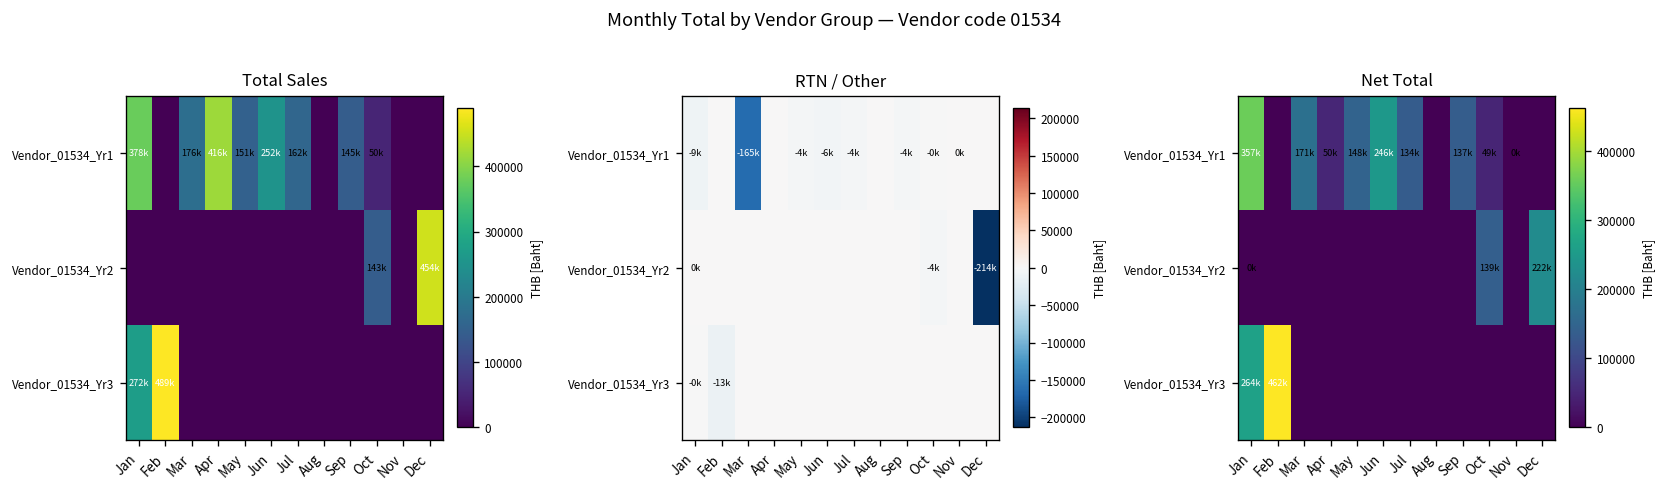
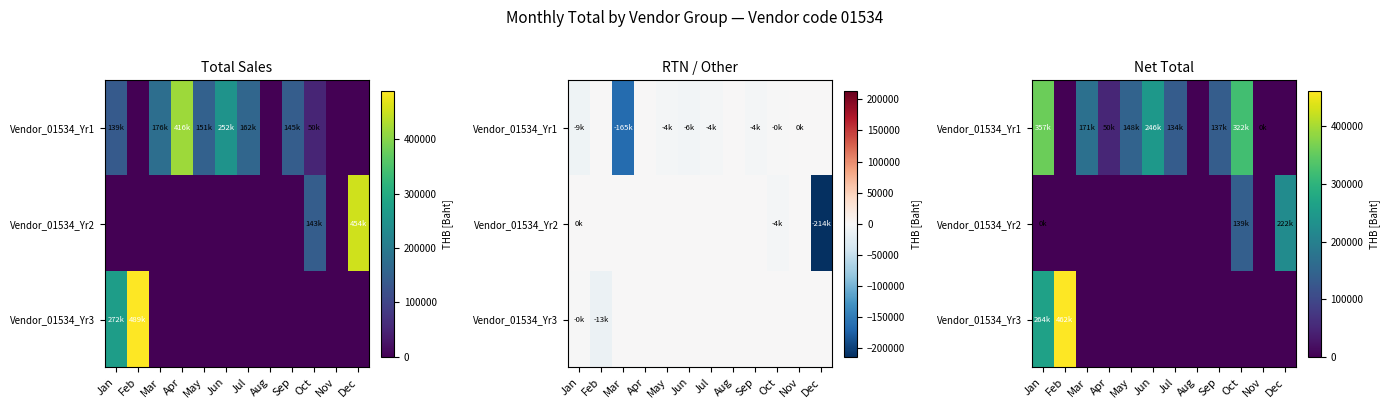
Total Sales, Vendor_01534_Yr1, Jan: 378k -> 139k
Net Total, Vendor_01534_Yr1, Oct: 49k -> 322k
